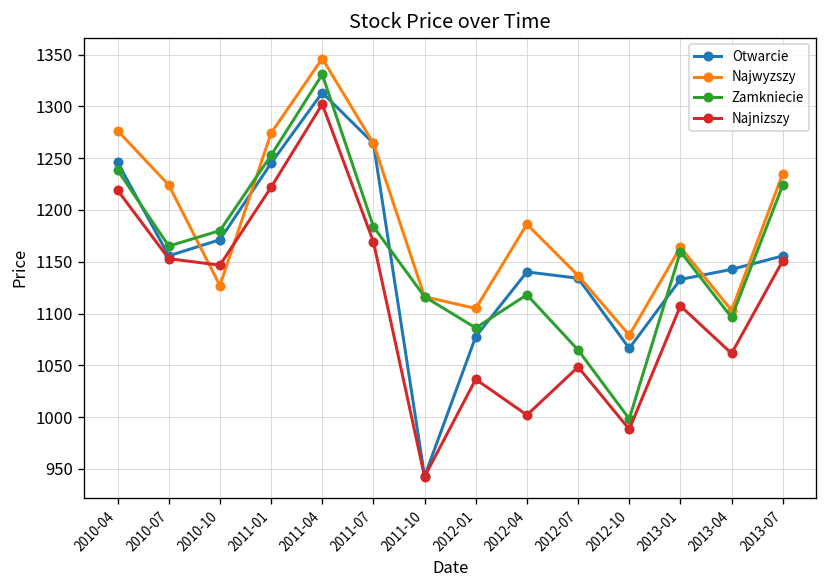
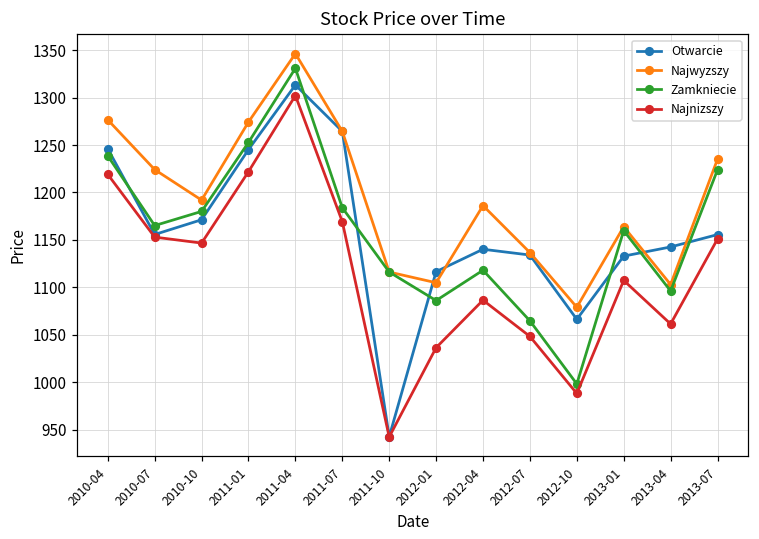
Najwyzszy, 2010-10: 1130 -> 1190
Otwarcie, 2012-01: 1080 -> 1120
Najnizszy, 2012-04: 1000 -> 1090
